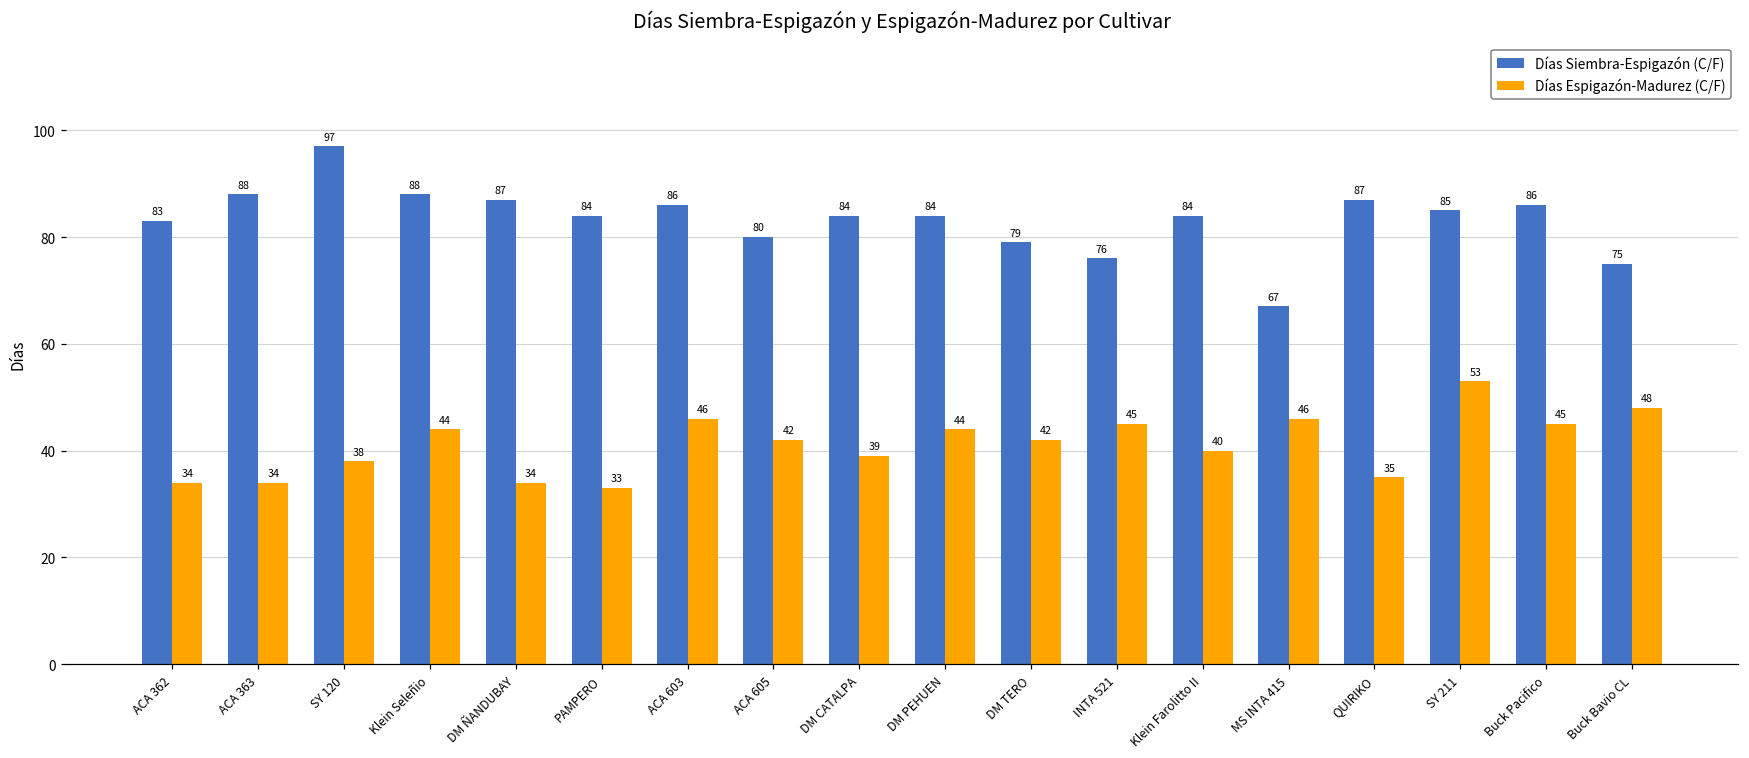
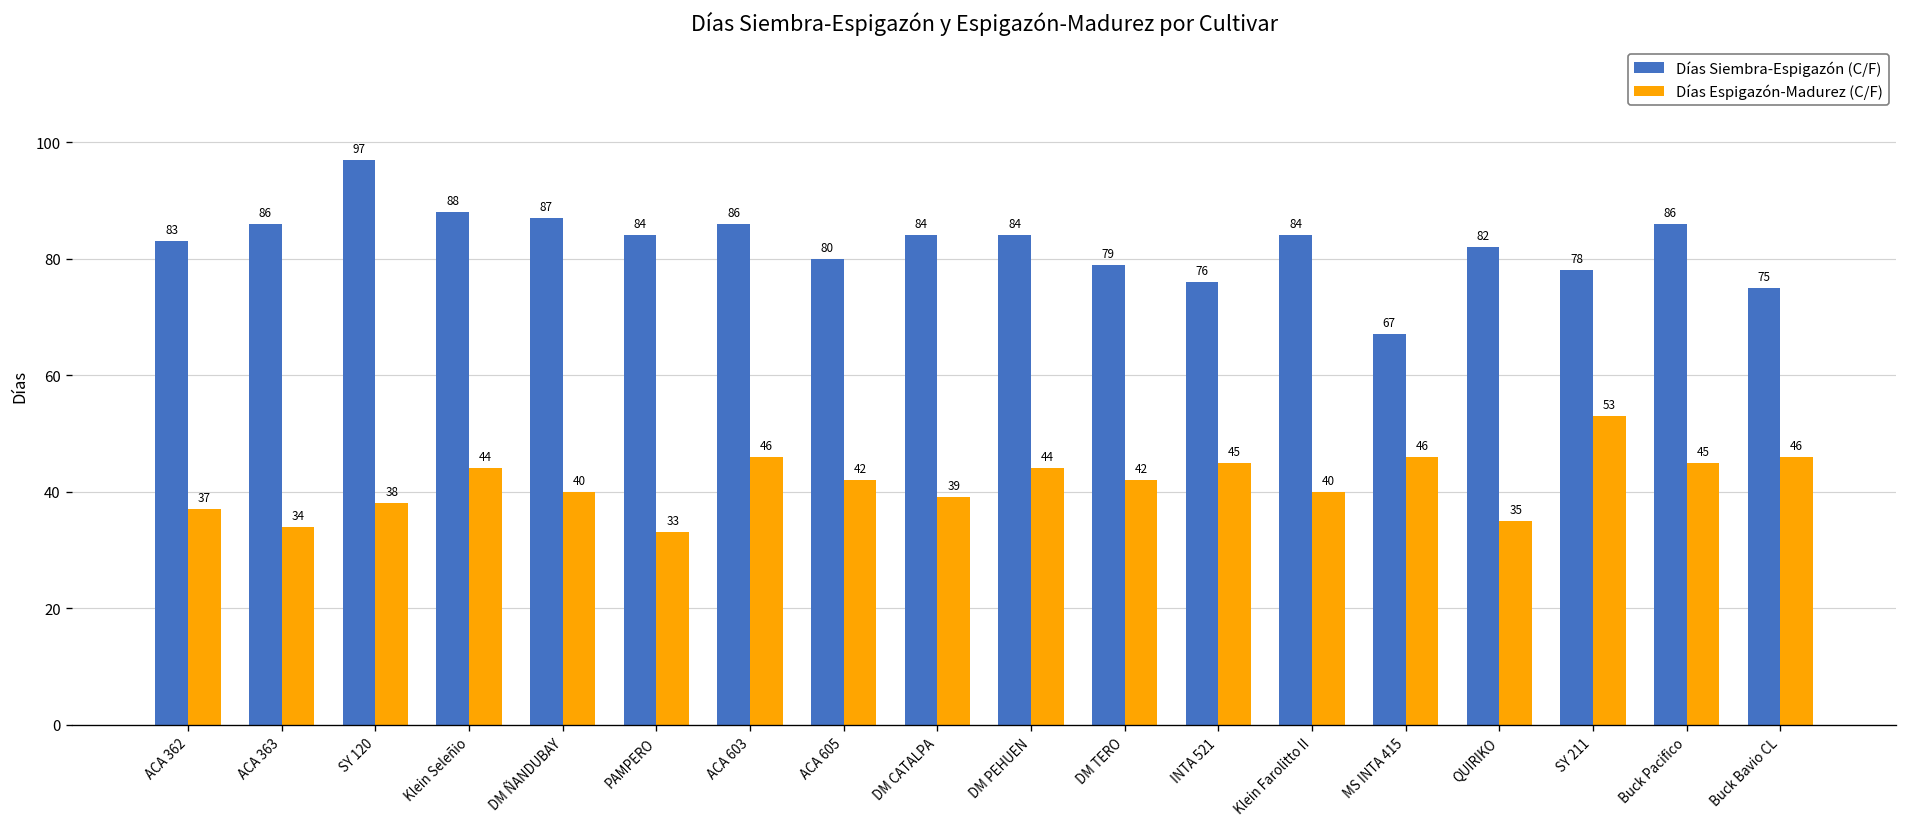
Días Espigazón-Madurez (C/F), ACA 362: 34 -> 37
Días Siembra-Espigazón (C/F), ACA 363: 88 -> 86
Días Espigazón-Madurez (C/F), DM ÑANDUBAY: 34 -> 40
Días Siembra-Espigazón (C/F), QUIRIKO: 87 -> 82
Días Siembra-Espigazón (C/F), SY 211: 85 -> 78
Días Espigazón-Madurez (C/F), Buck Bavio CL: 48 -> 46
